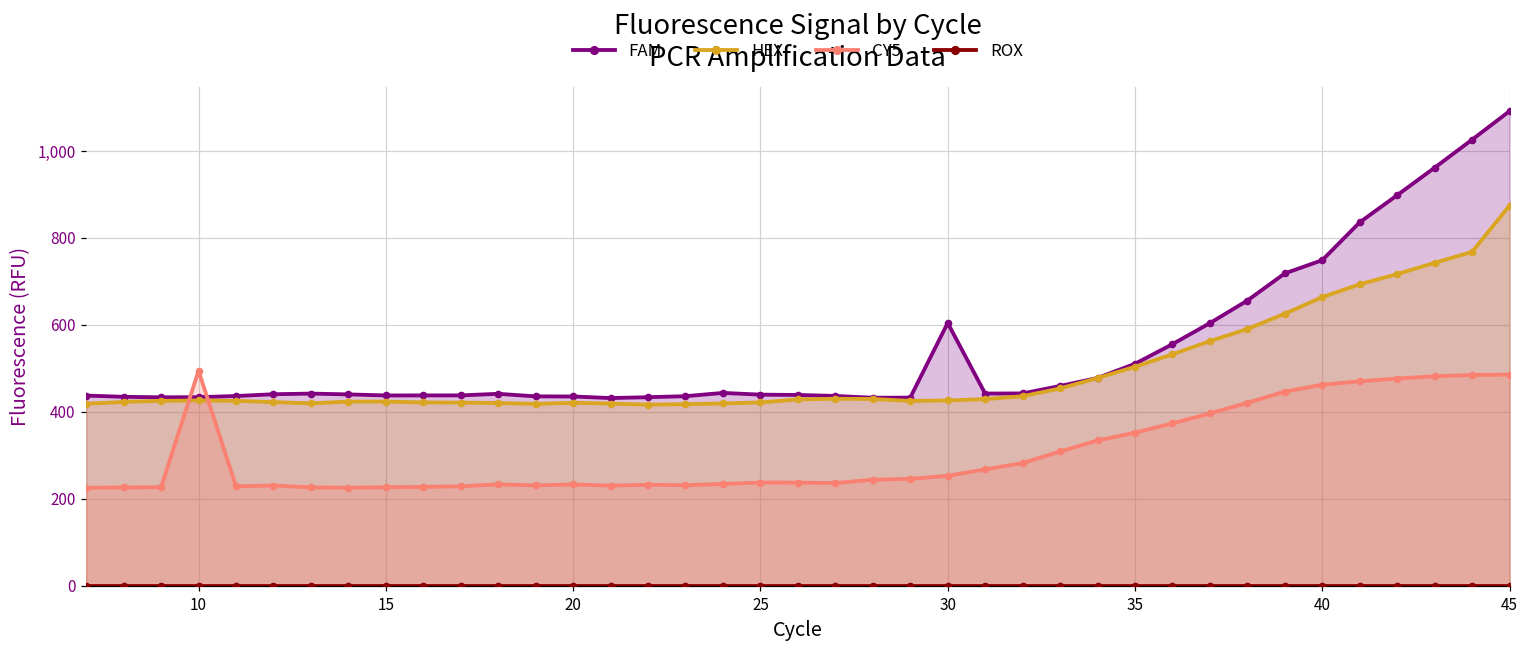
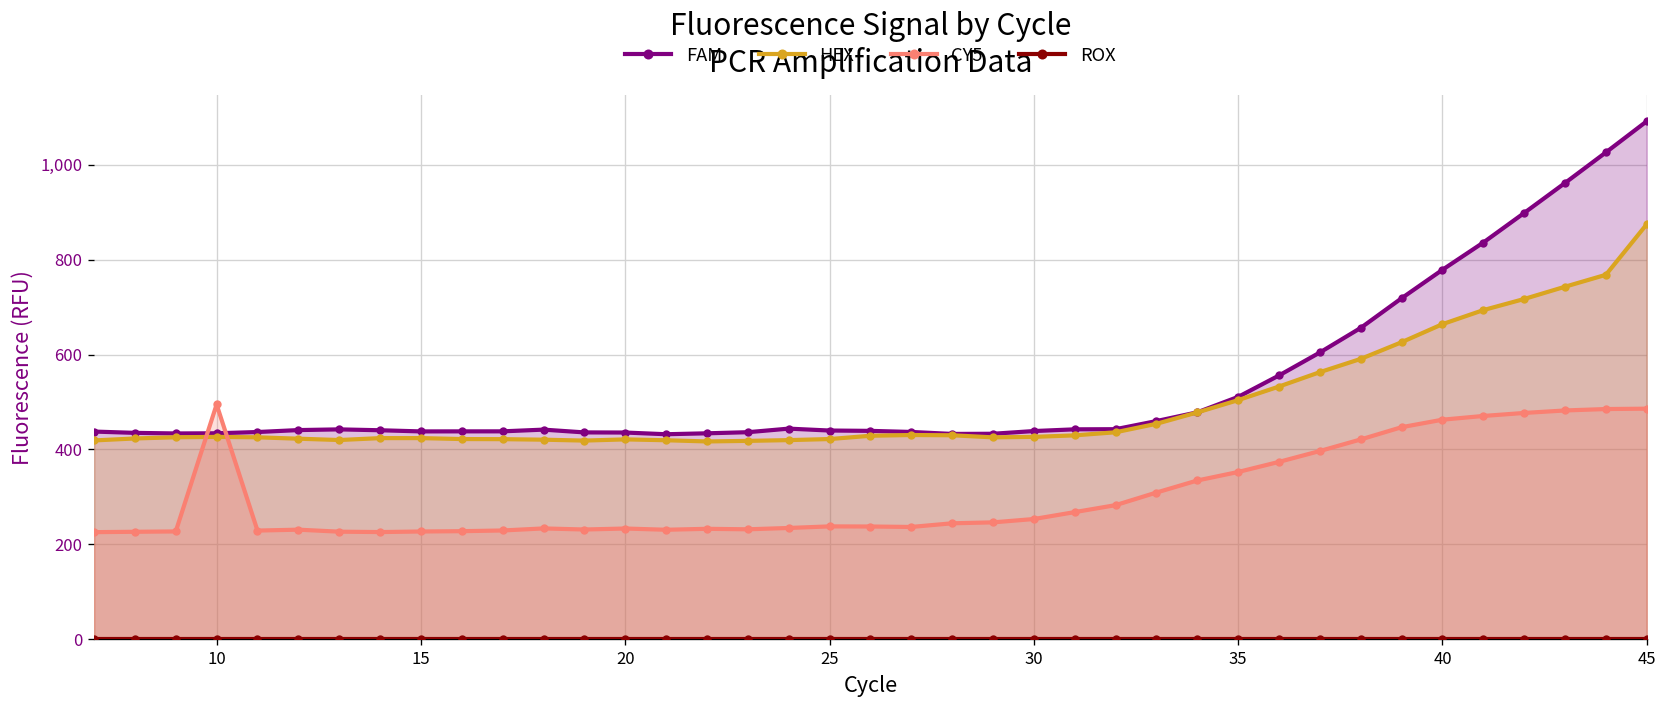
FAM, 30: 600 -> 440
FAM, 40: 750 -> 780
